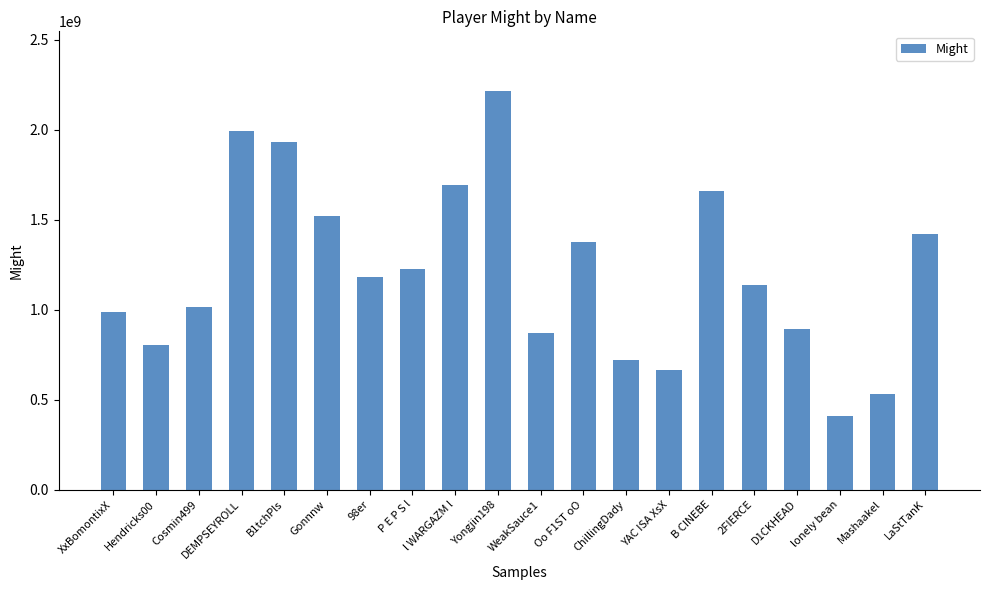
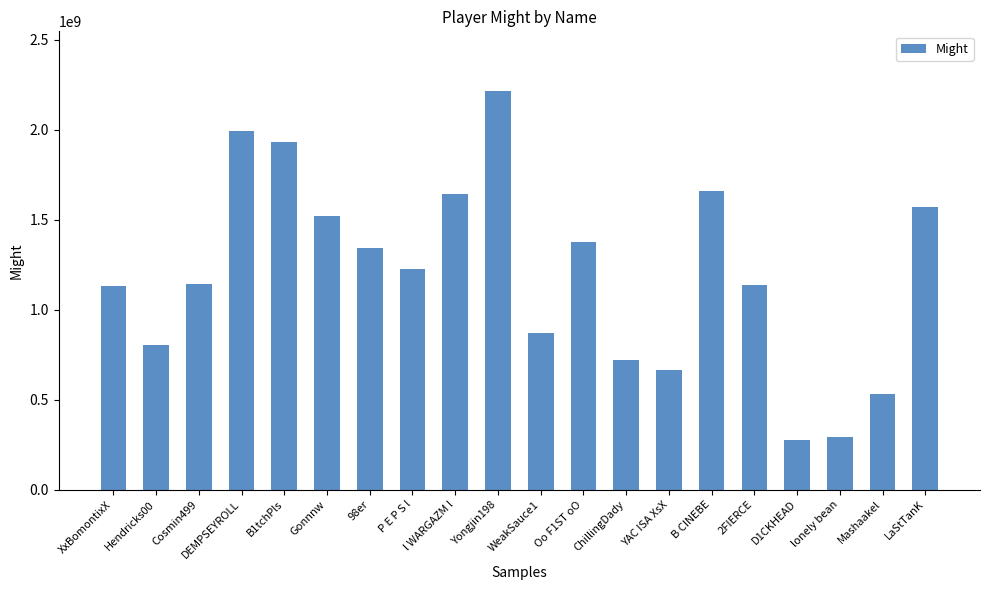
XxBomontixX: 990000000 -> 1130000000
Cosmin499: 1020000000 -> 1140000000
98er: 1180000000 -> 1340000000
l WARGAZM l: 1690000000 -> 1640000000
D1CKHEAD: 890000000 -> 270000000
lonely bean: 410000000 -> 290000000
LaStTanK: 1420000000 -> 1570000000
